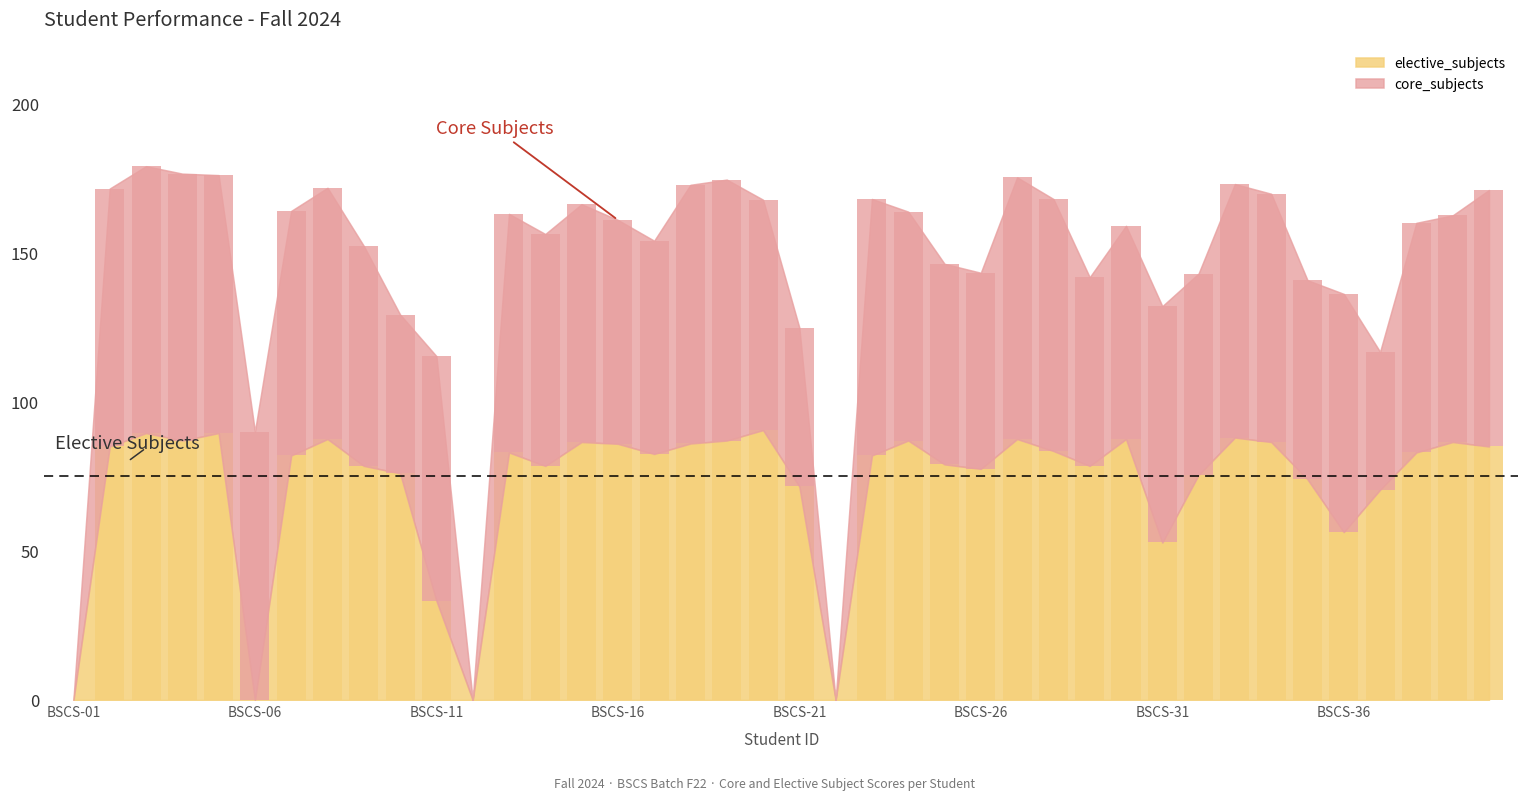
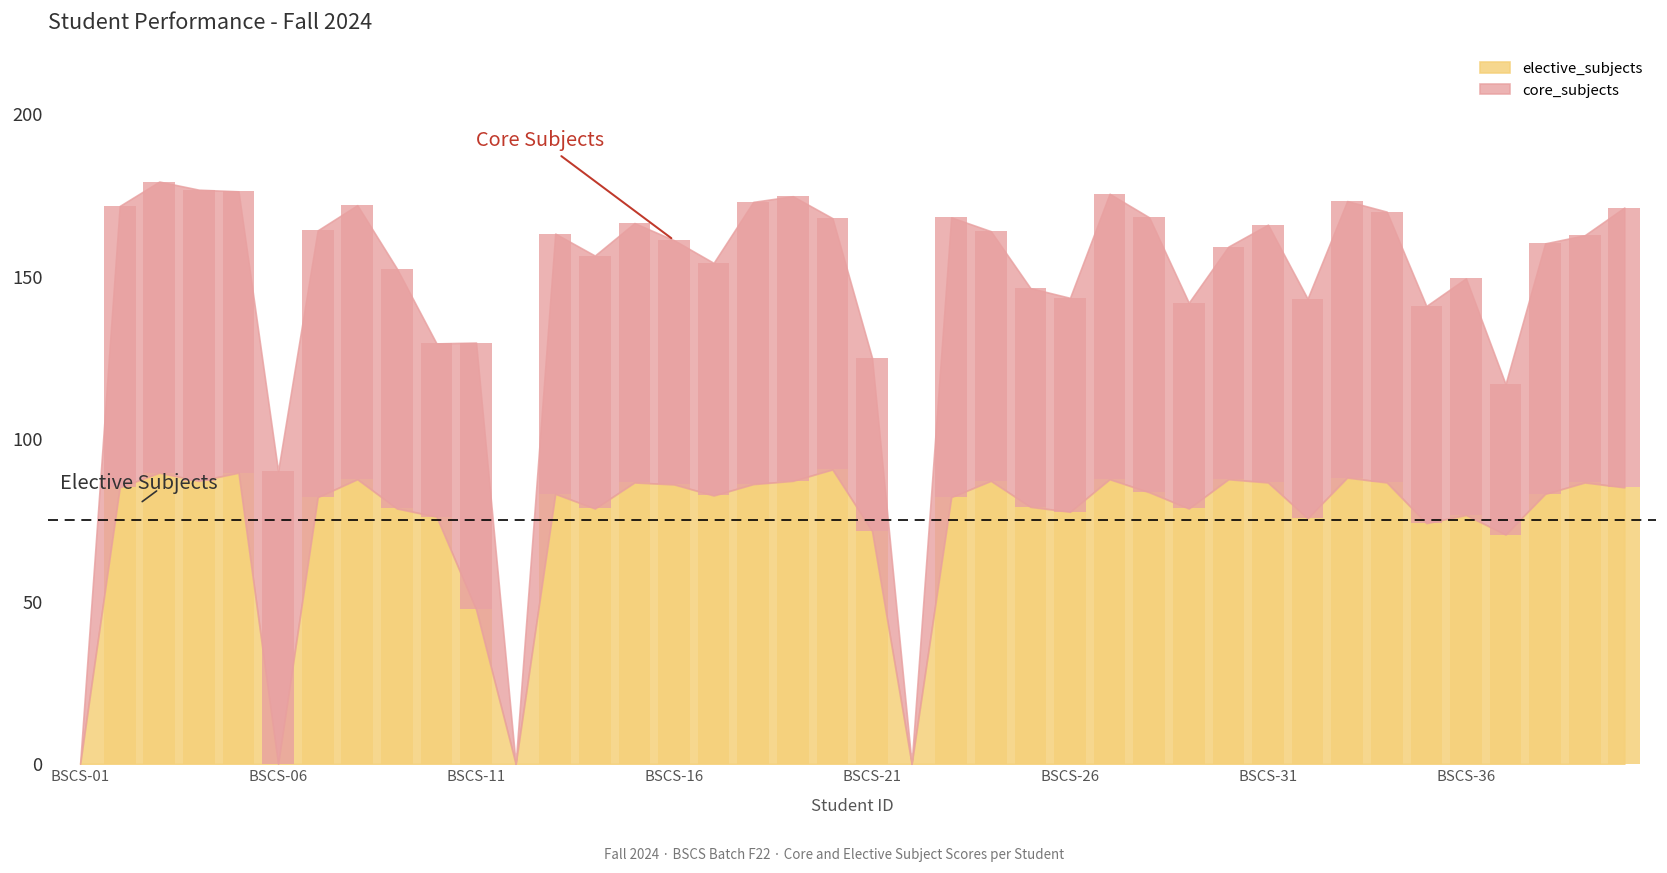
elective_subjects, BSCS-11: 33 -> 48
elective_subjects, BSCS-31: 53 -> 87
elective_subjects, BSCS-36: 56 -> 77
core_subjects, BSCS-36: 80 -> 73
